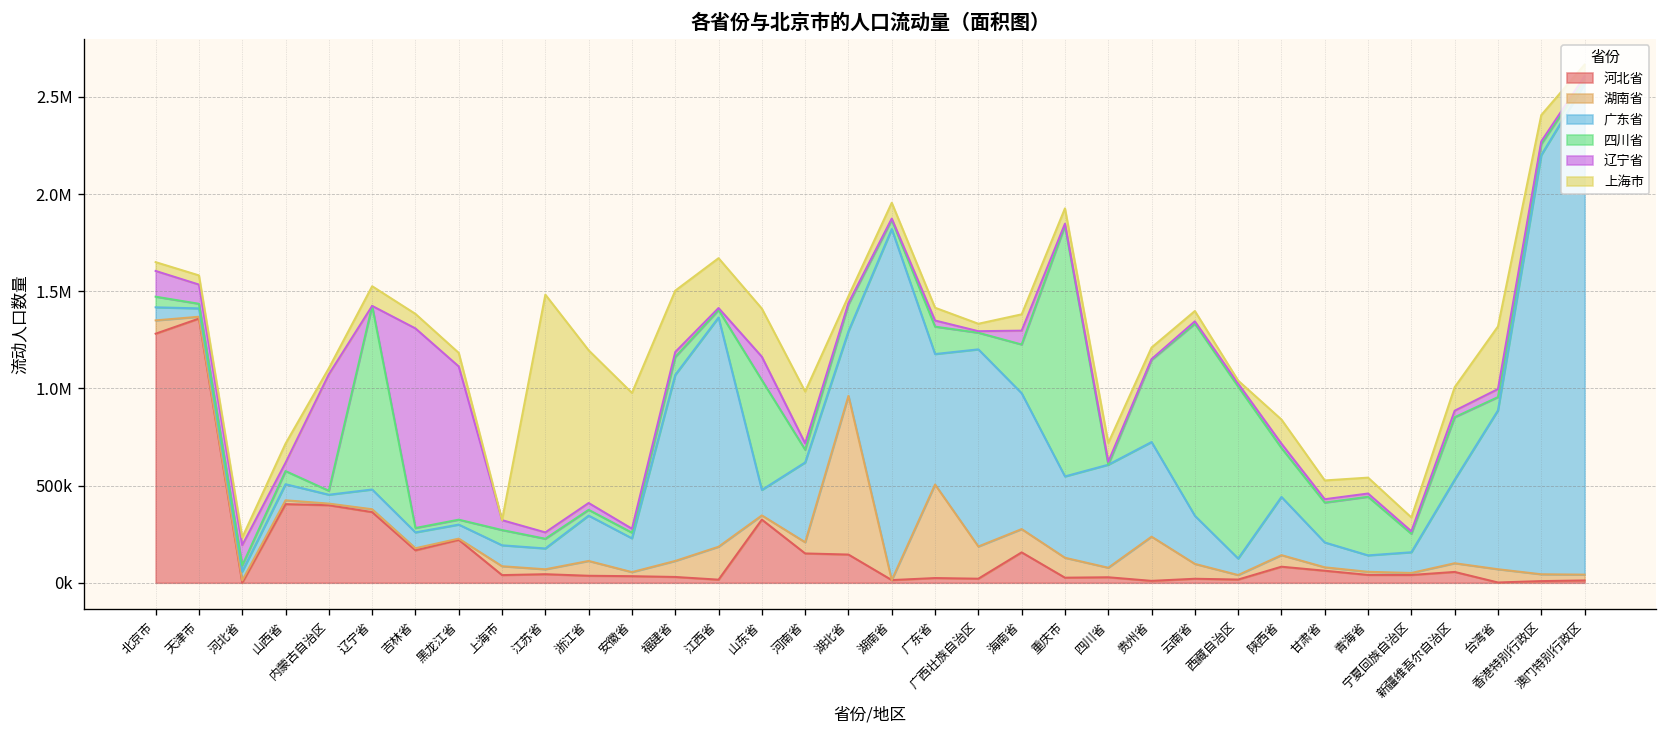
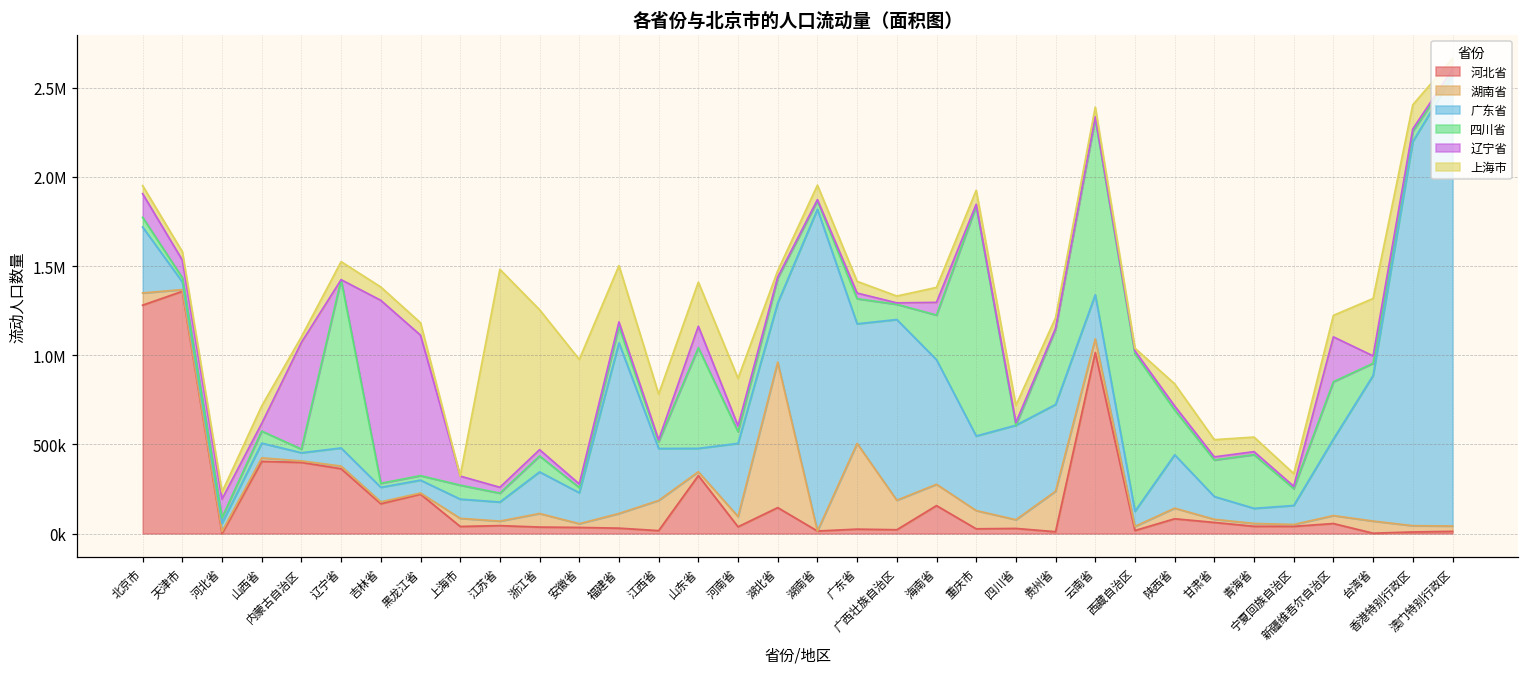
广东省, 北京市: 70000 -> 370000
四川省, 浙江省: 30000 -> 90000
广东省, 江西省: 1180000 -> 290000
河北省, 河南省: 150000 -> 40000
河北省, 云南省: 20000 -> 1020000
辽宁省, 新疆维吾尔自治区: 30000 -> 250000
